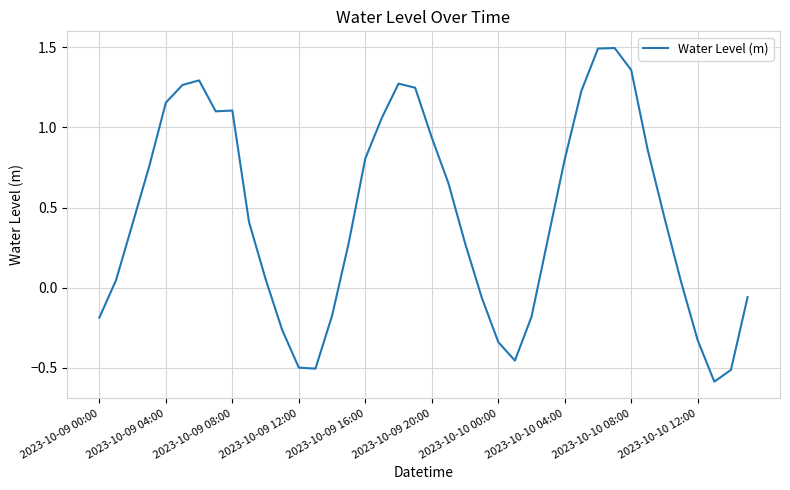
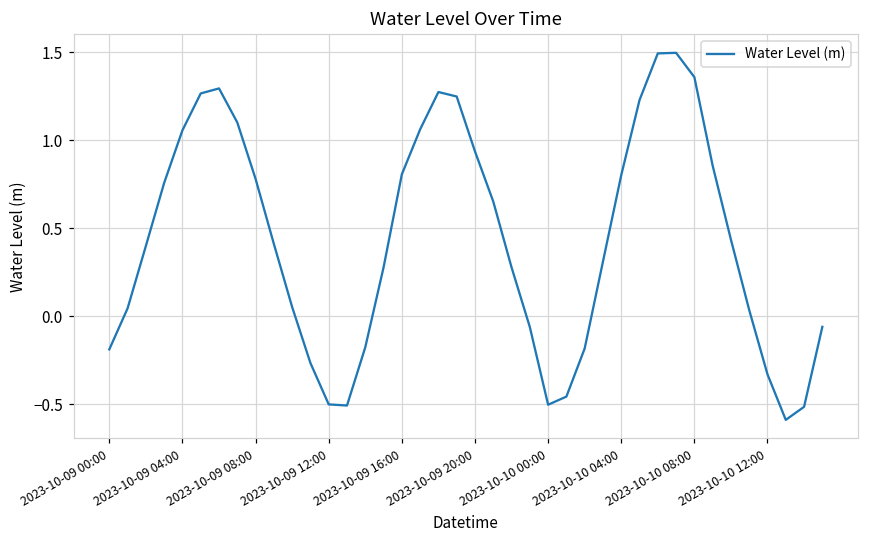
2023-10-09 04:00: 1.15 -> 1.06
2023-10-09 08:00: 1.11 -> 0.78
2023-10-10 00:00: -0.34 -> -0.50
